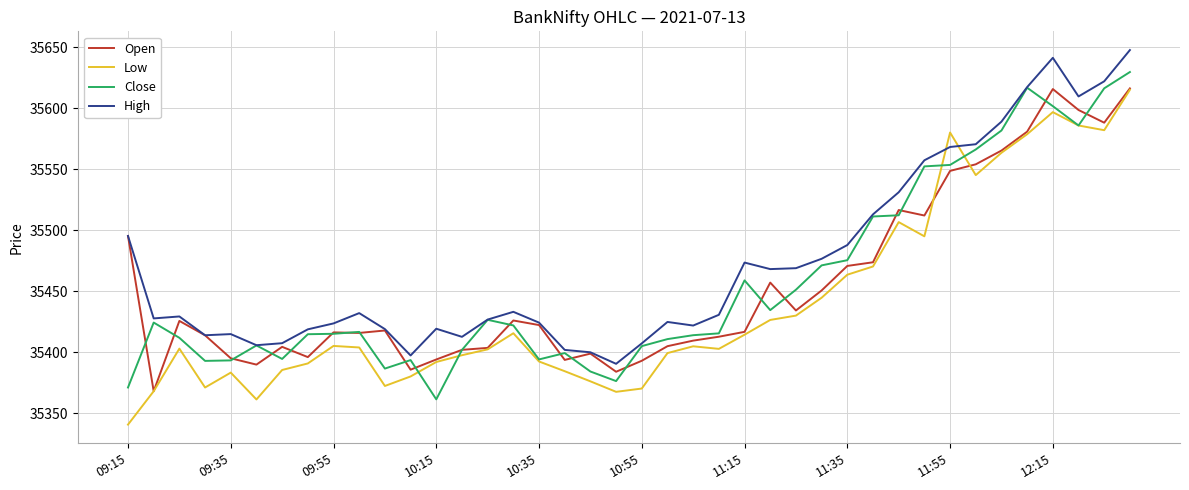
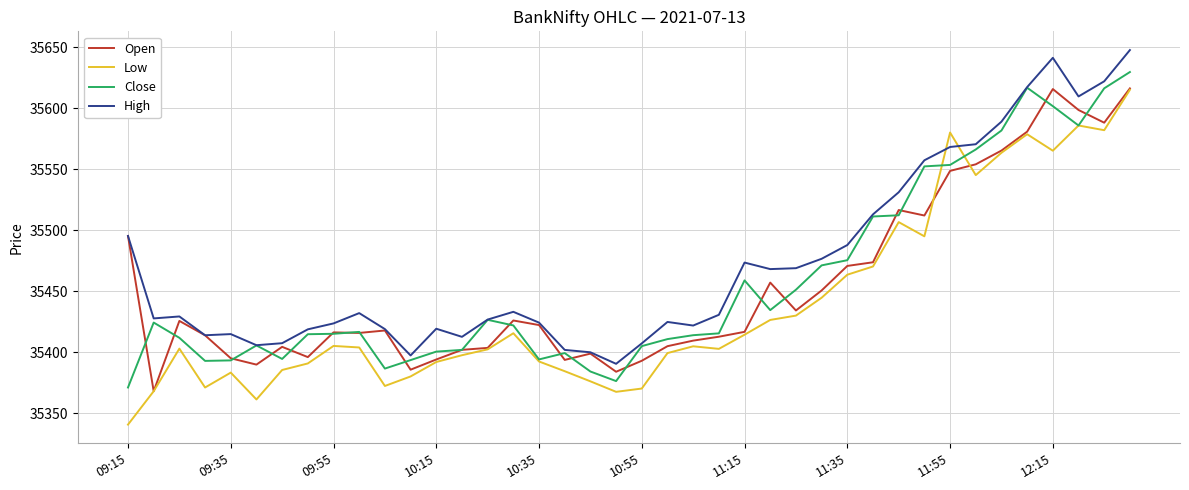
Close, 10:15: 35361 -> 35401
Low, 12:15: 35597 -> 35565
